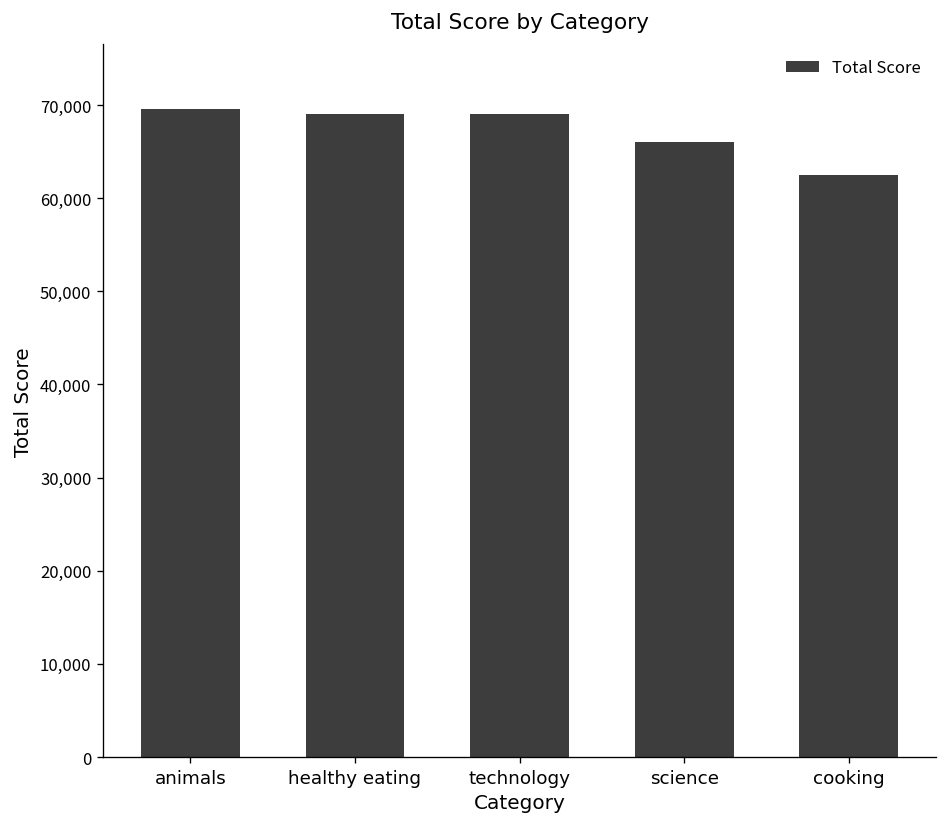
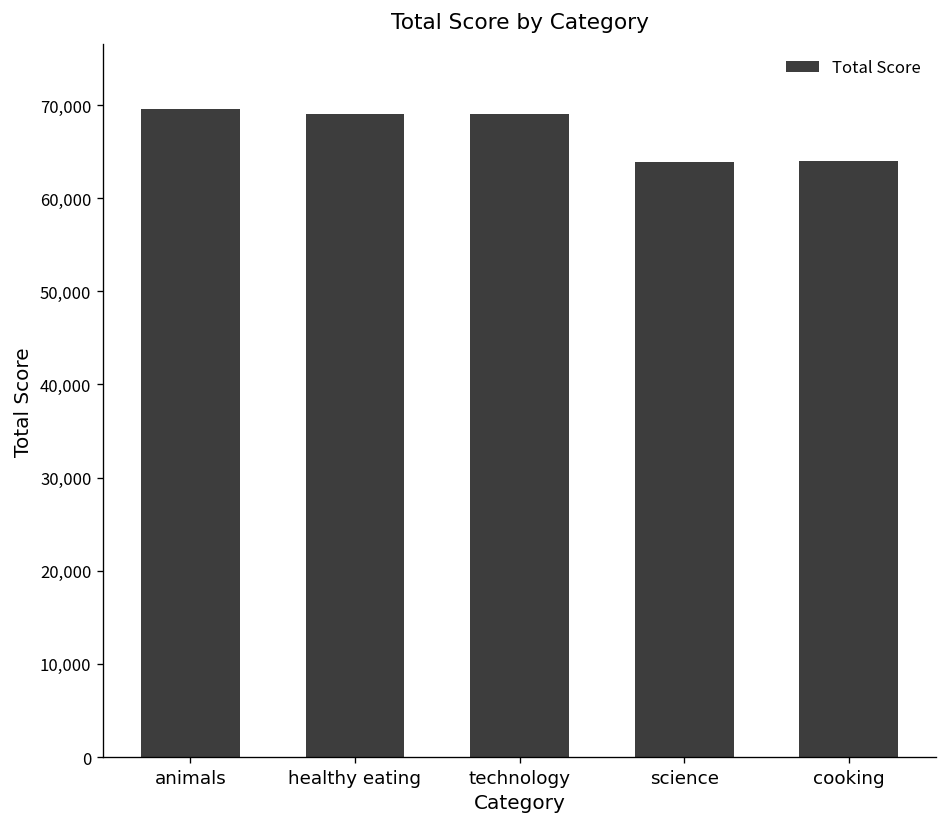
science: 66,000 -> 64,000
cooking: 62,000 -> 64,000
